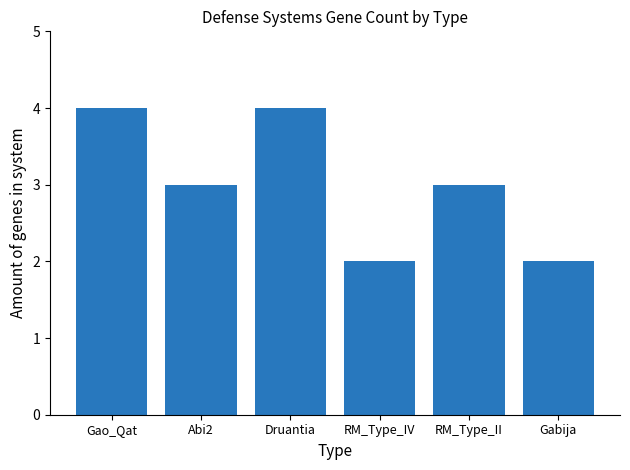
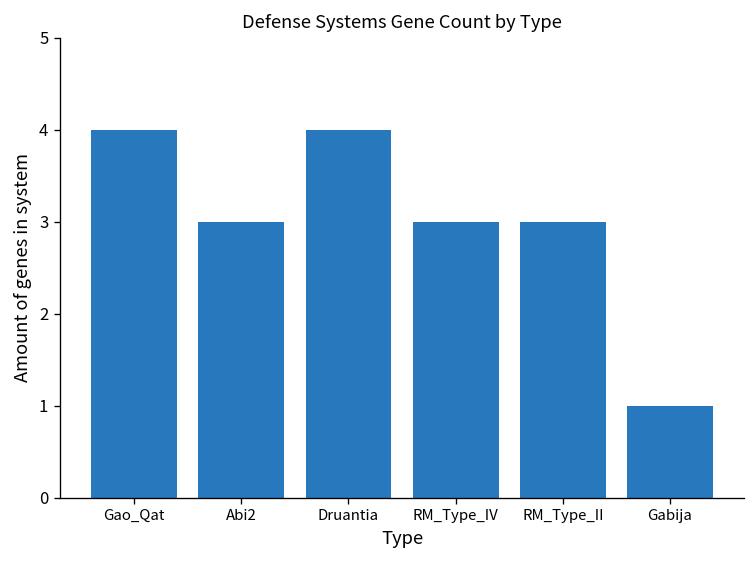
RM_Type_IV: 2 -> 3
Gabija: 2 -> 1
